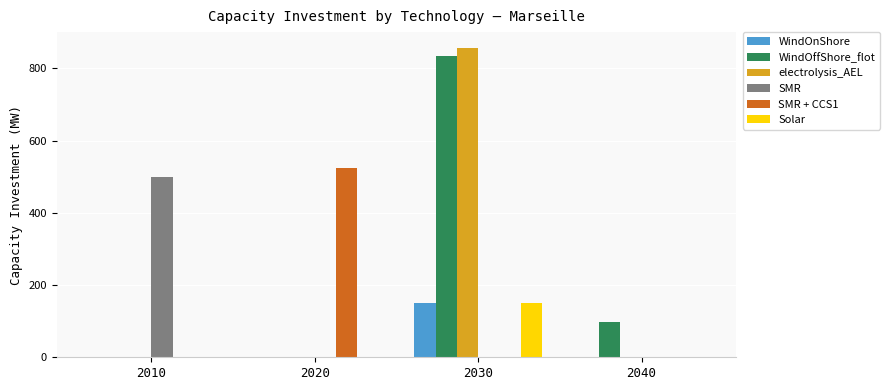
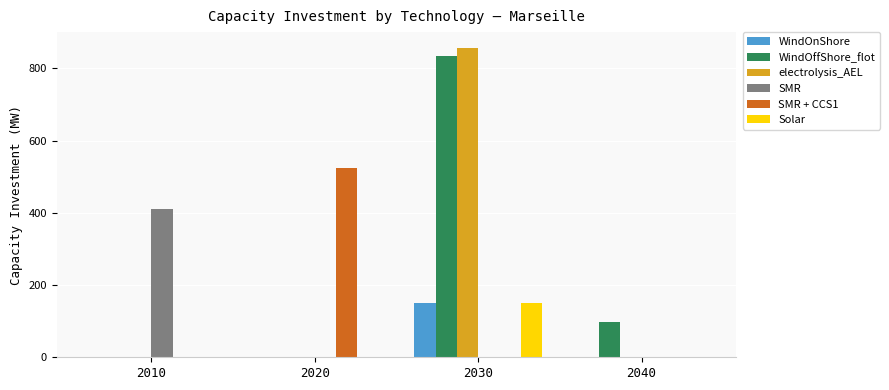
SMR, 2010: 500 -> 410
